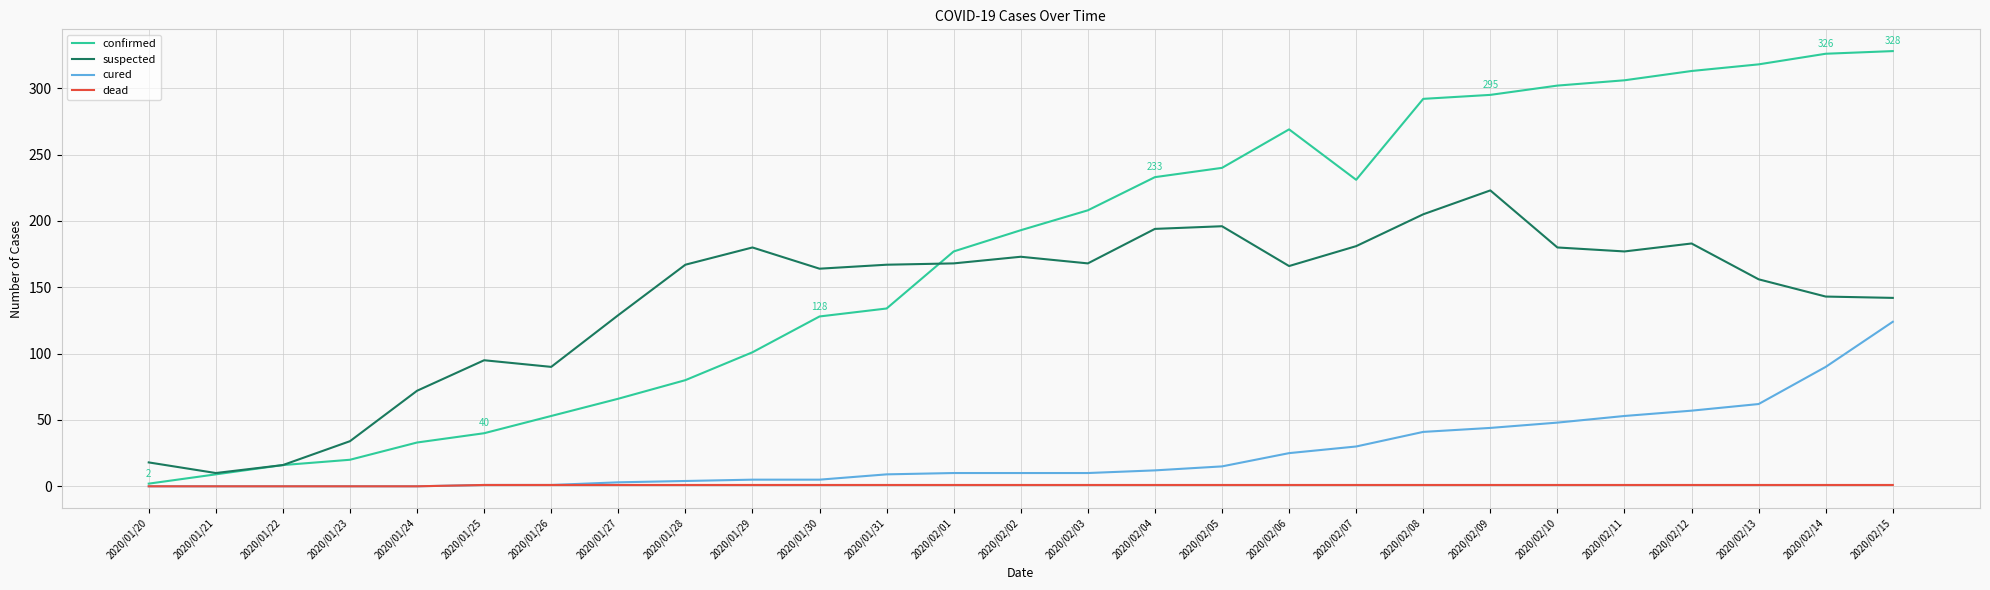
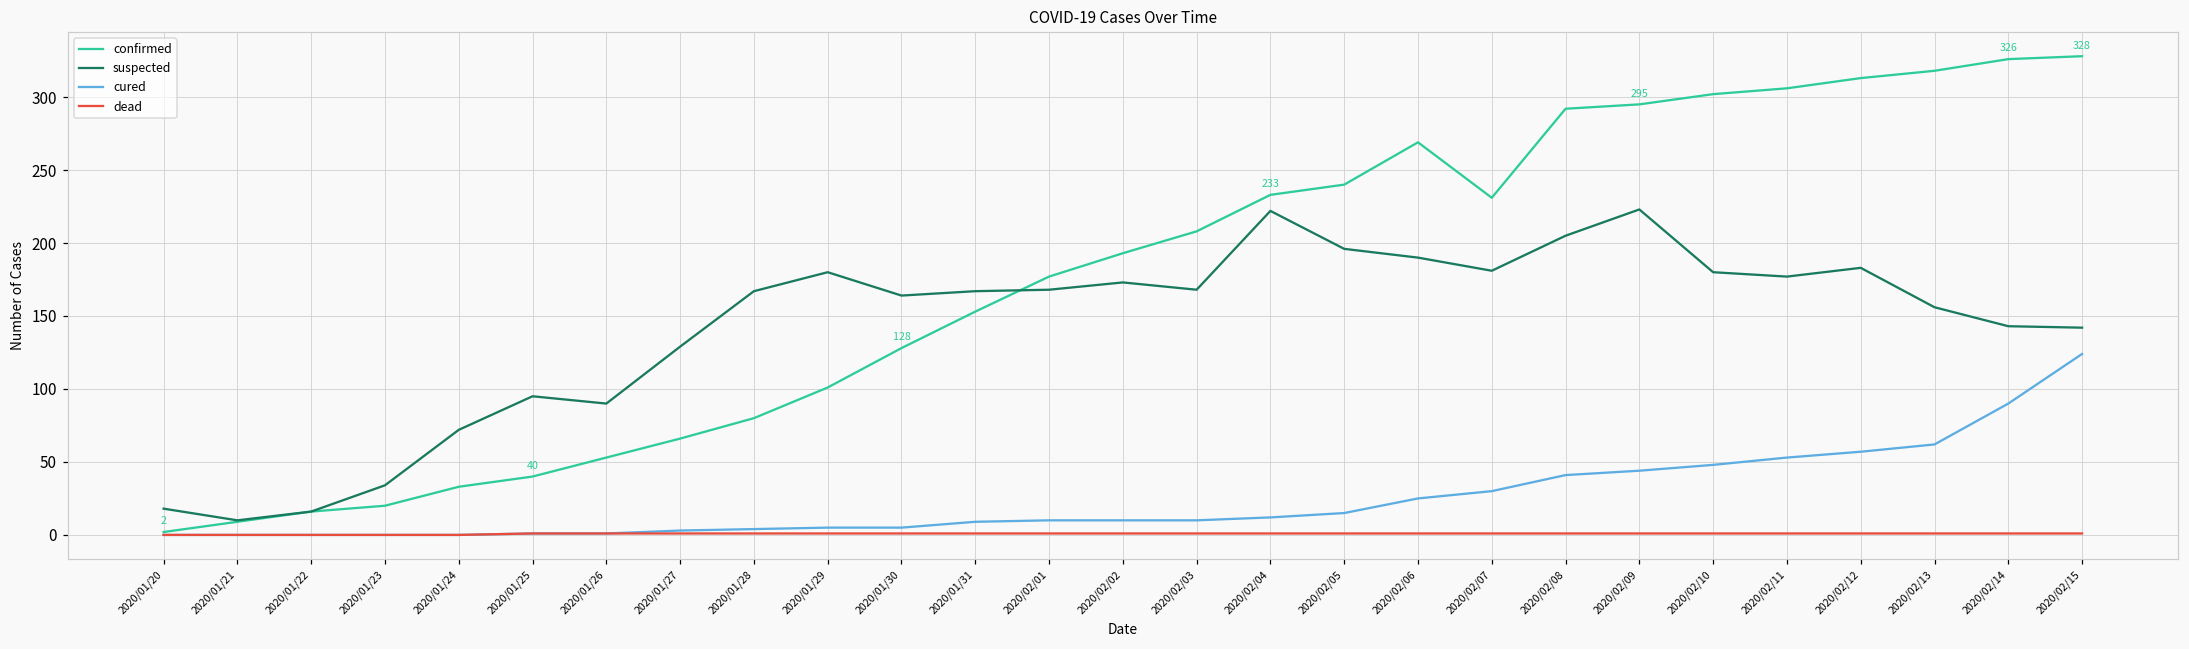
confirmed, 2020/01/31: 134 -> 153
suspected, 2020/02/04: 194 -> 222
suspected, 2020/02/06: 166 -> 190
